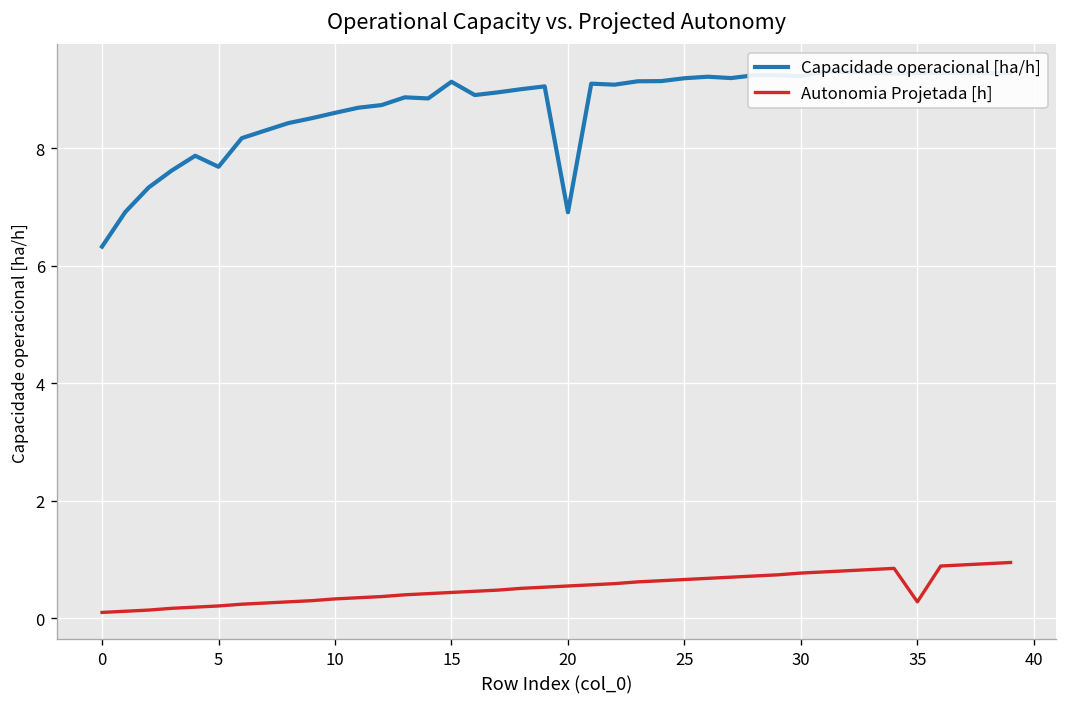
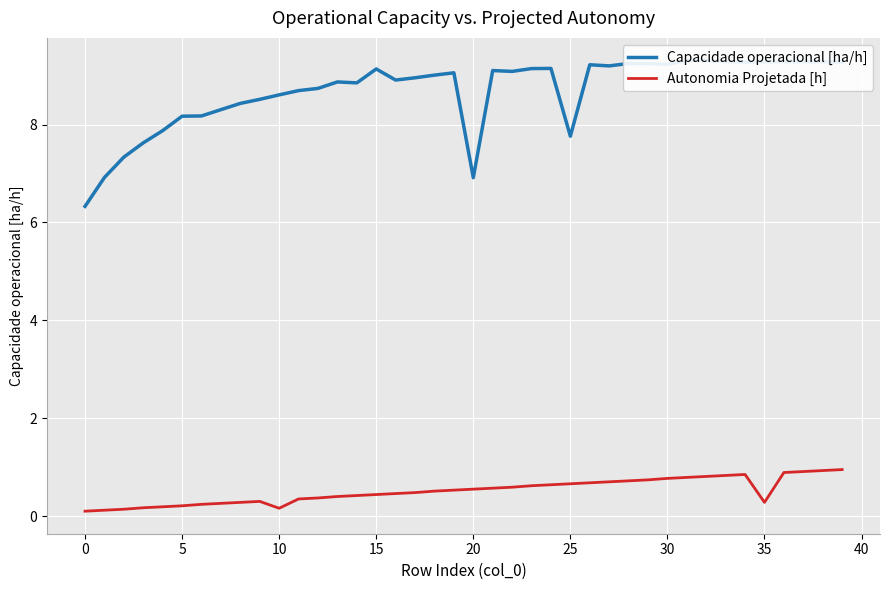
Capacidade operacional [ha/h], 5: 7.7 -> 8.2
Autonomia Projetada [h], 10: 0.3 -> 0.2
Capacidade operacional [ha/h], 25: 9.2 -> 7.8
